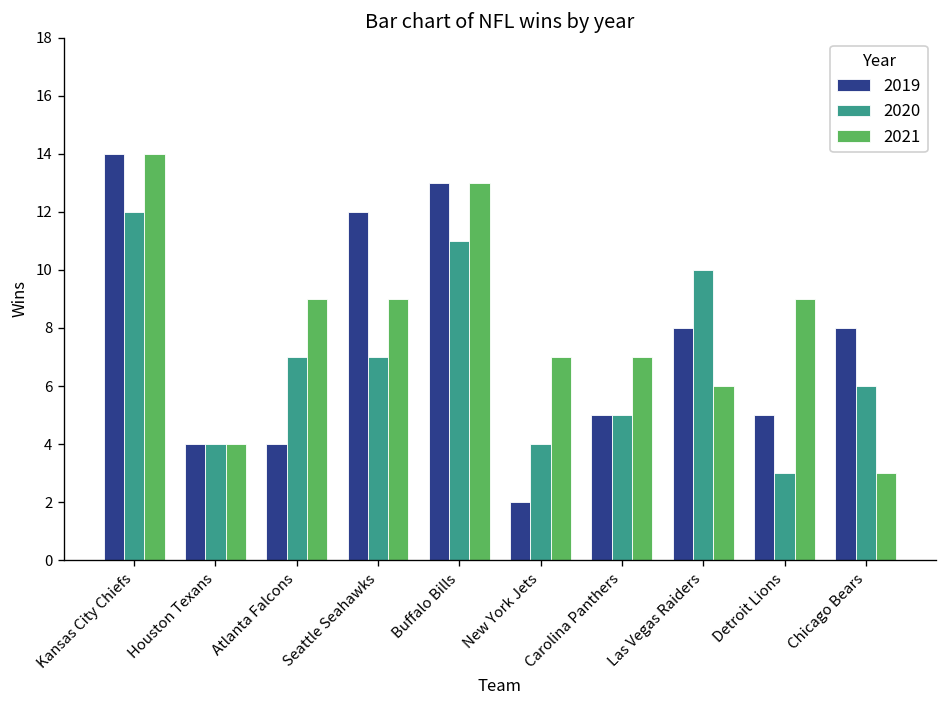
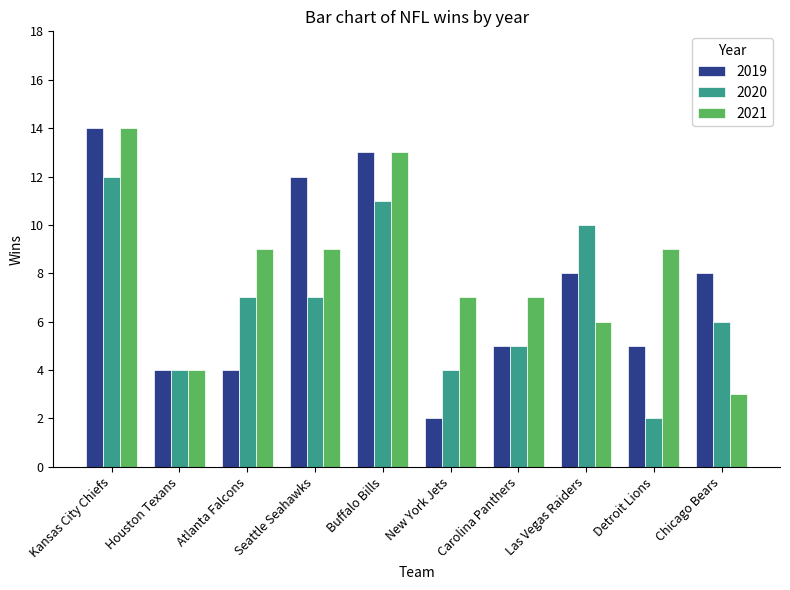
2020, Detroit Lions: 3 -> 2
